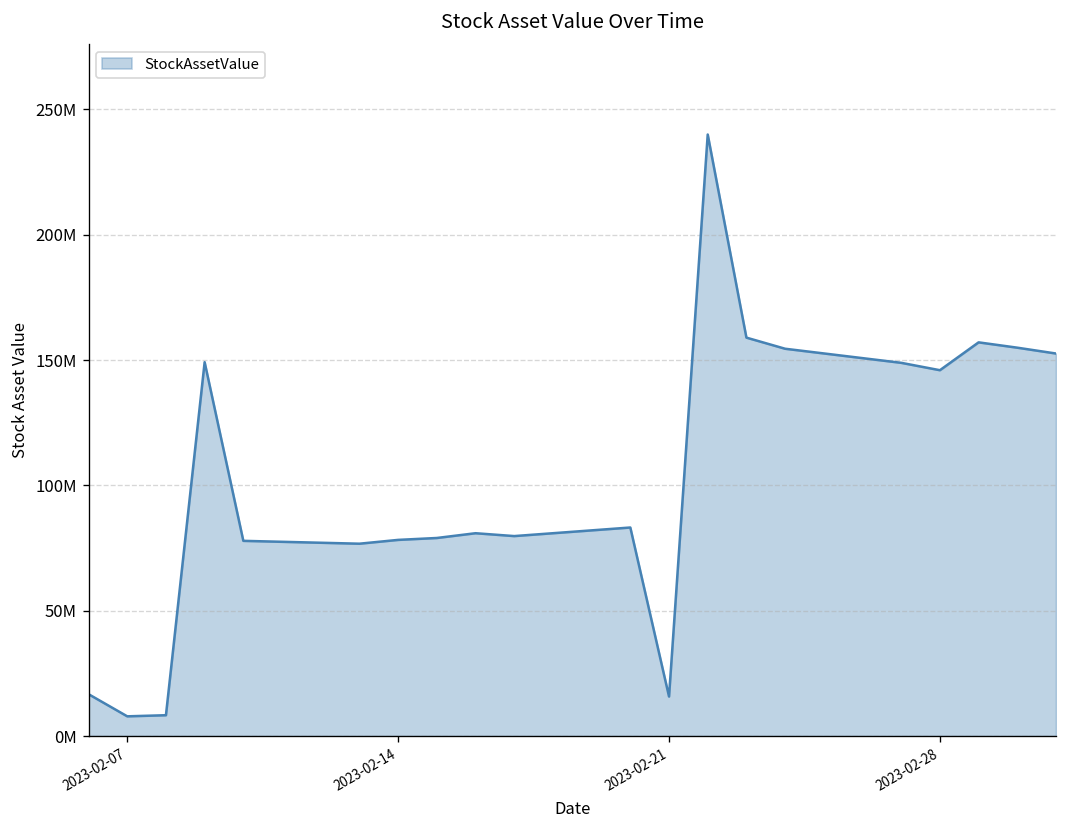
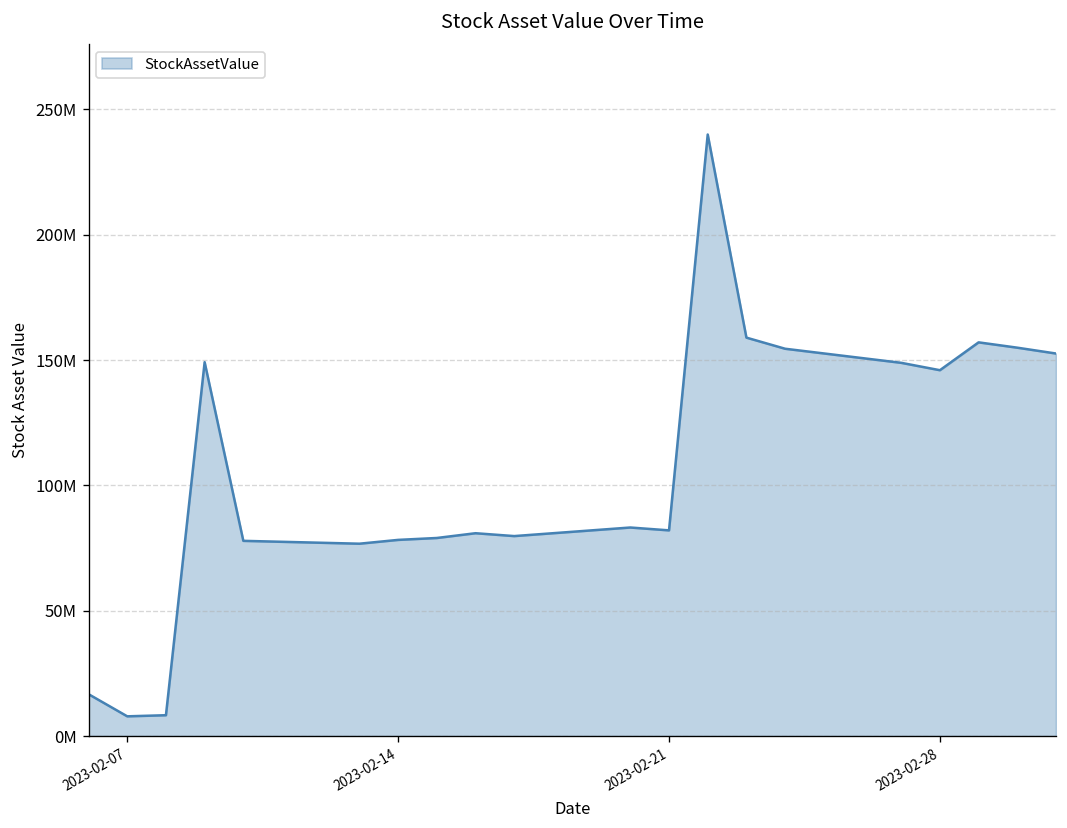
2023-02-21: 16000000 -> 82000000
